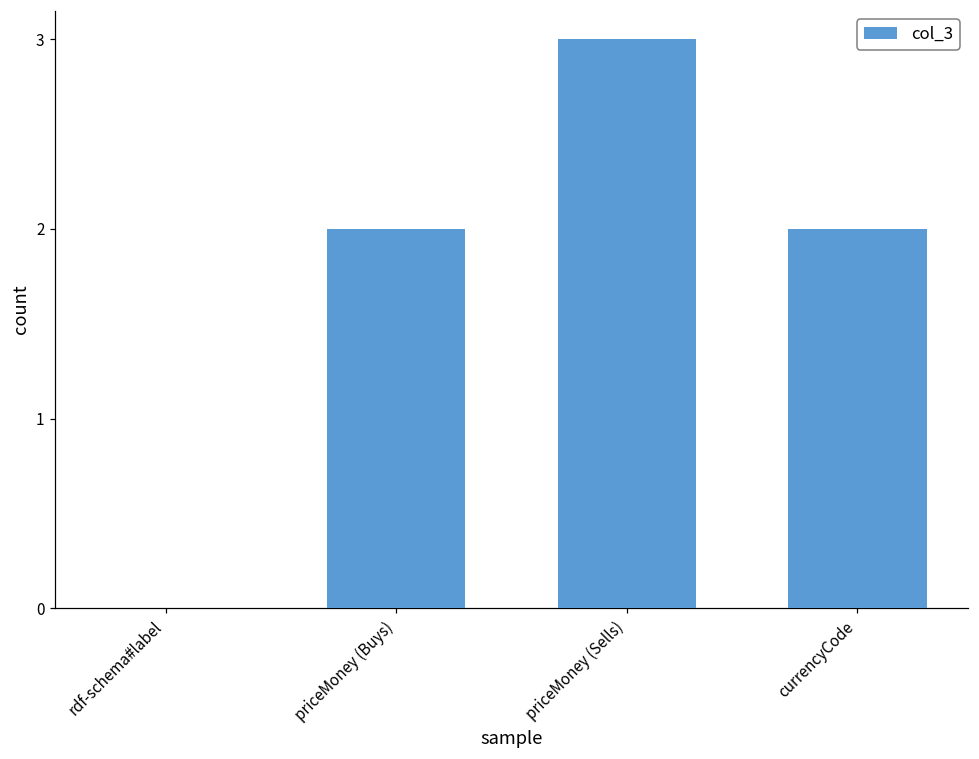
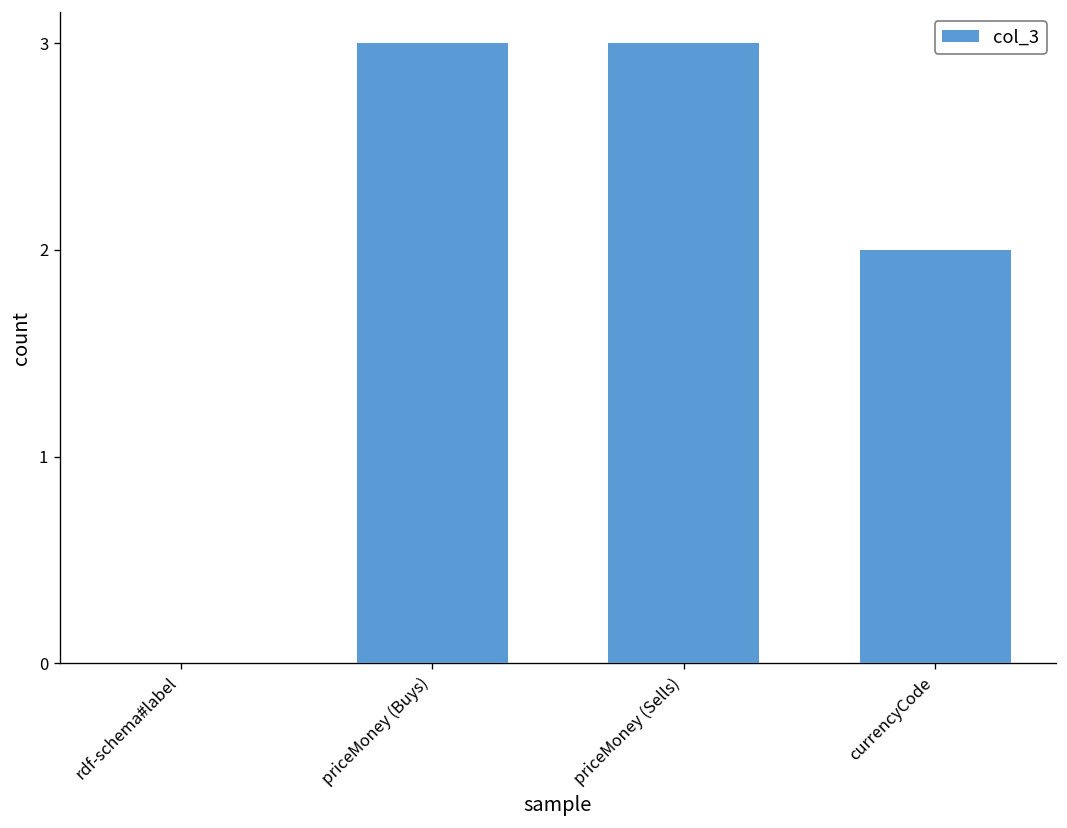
priceMoney (Buys): 2 -> 3
